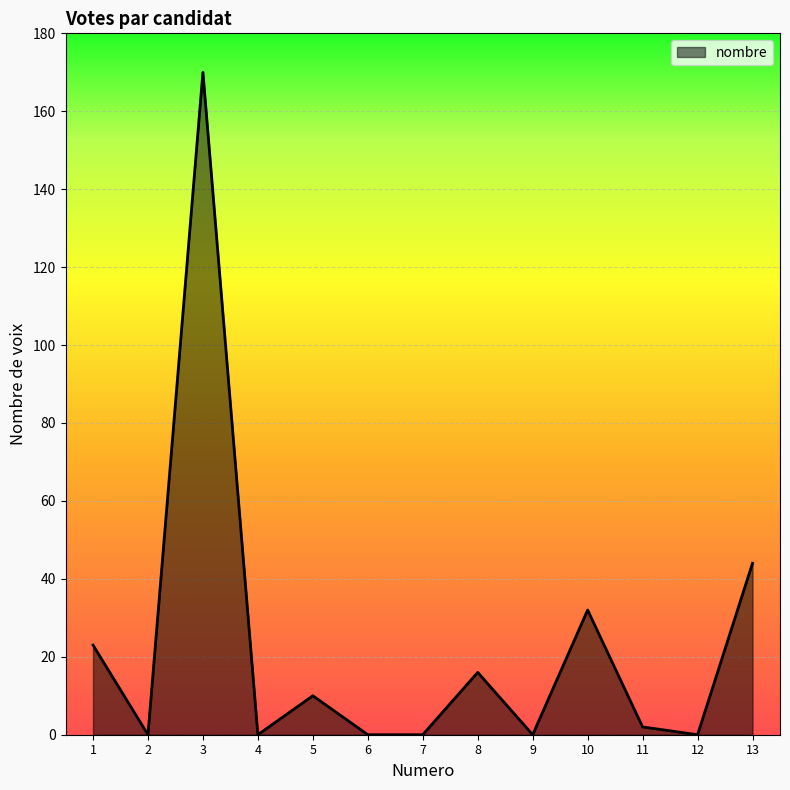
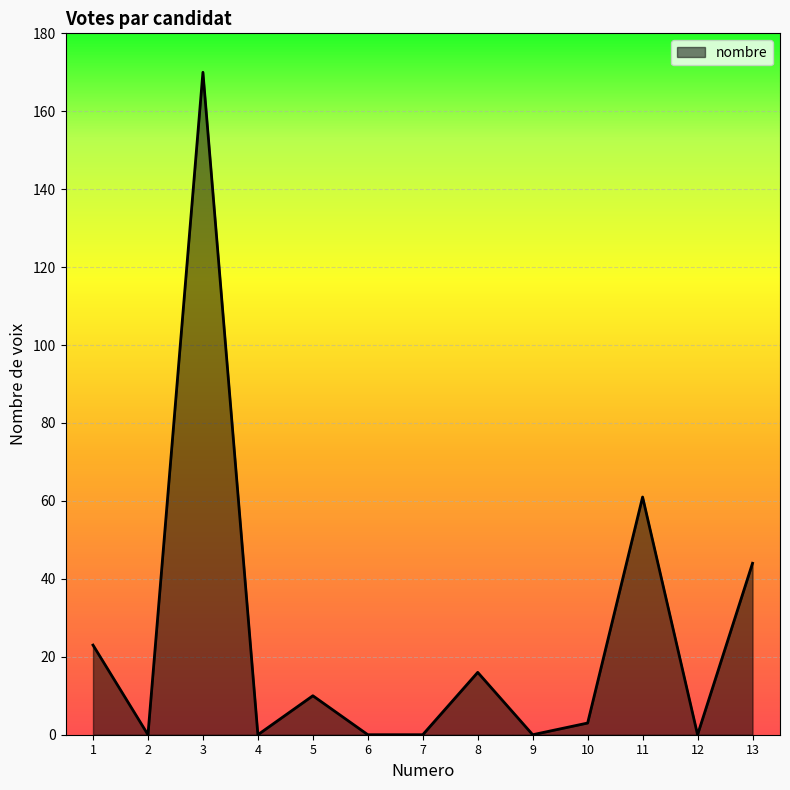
10: 32 -> 3
11: 2 -> 61
